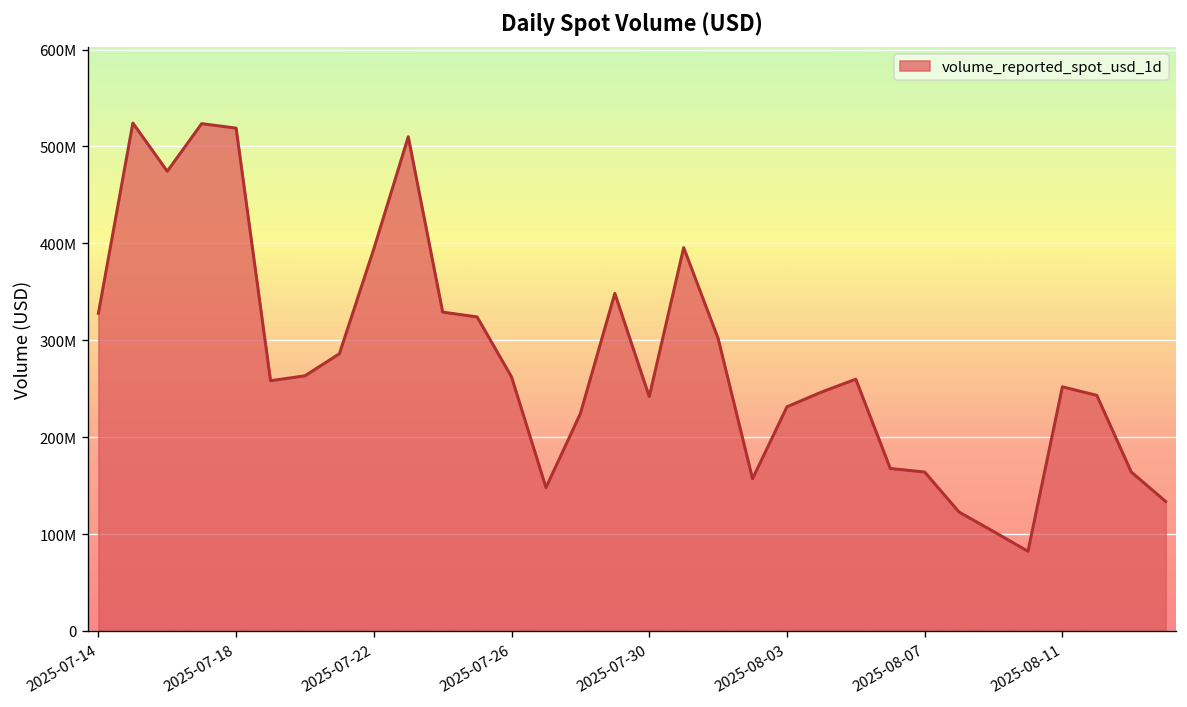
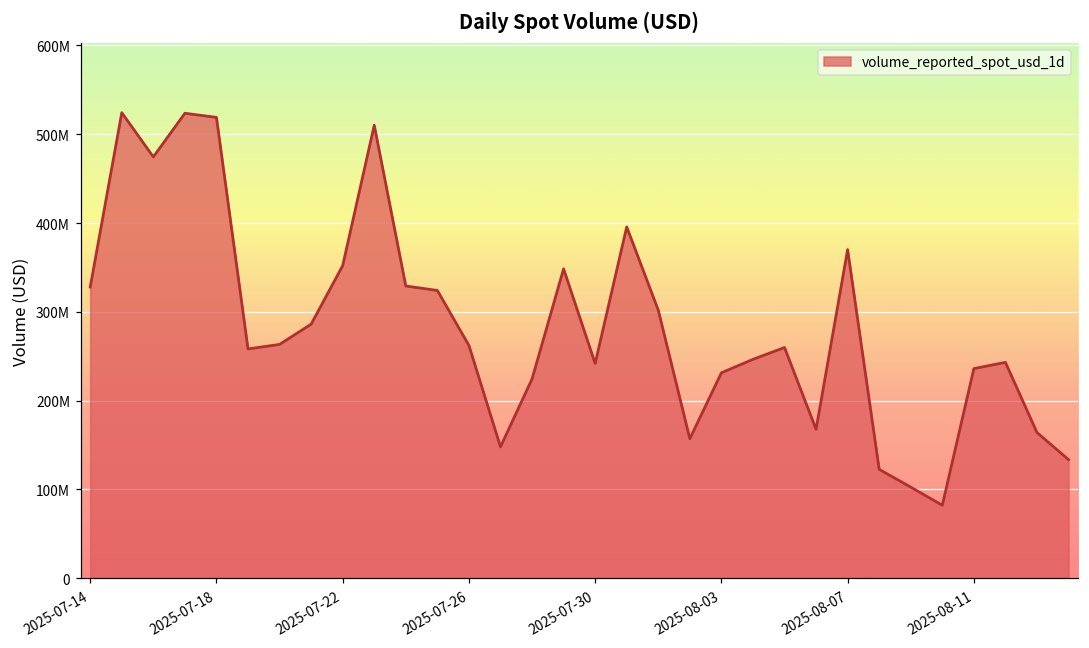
2025-07-22: 390000000 -> 350000000
2025-08-07: 160000000 -> 370000000
2025-08-11: 250000000 -> 240000000
